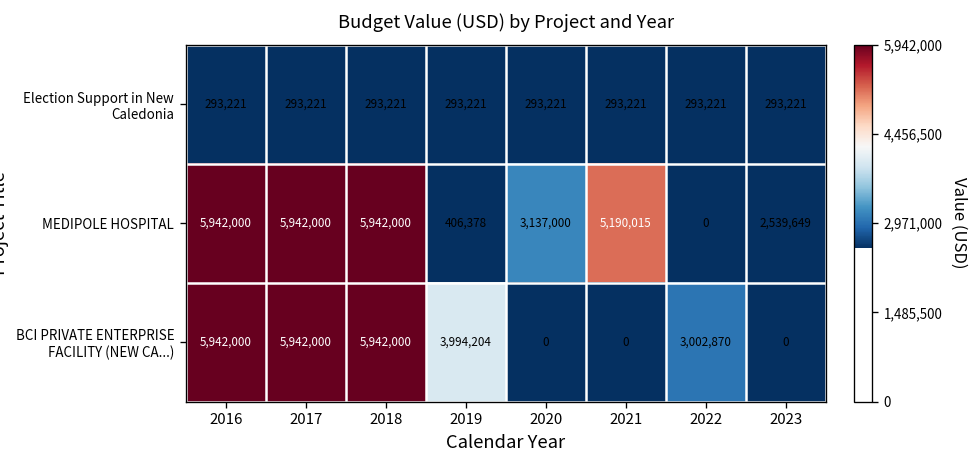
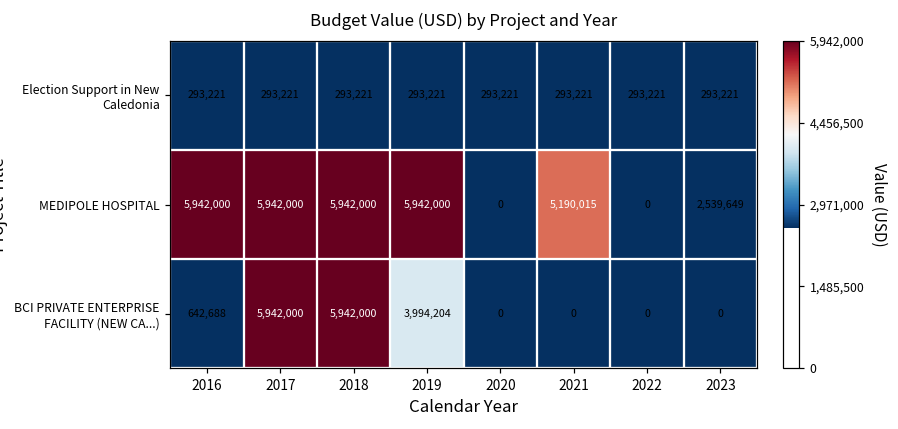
MEDIPOLE HOSPITAL, 2019: 406,378 -> 5,942,000
MEDIPOLE HOSPITAL, 2020: 3,137,000 -> 0
BCI PRIVATE ENTERPRISE FACILITY (NEW CA...), 2016: 5,942,000 -> 642,688
BCI PRIVATE ENTERPRISE FACILITY (NEW CA...), 2022: 3,002,870 -> 0
